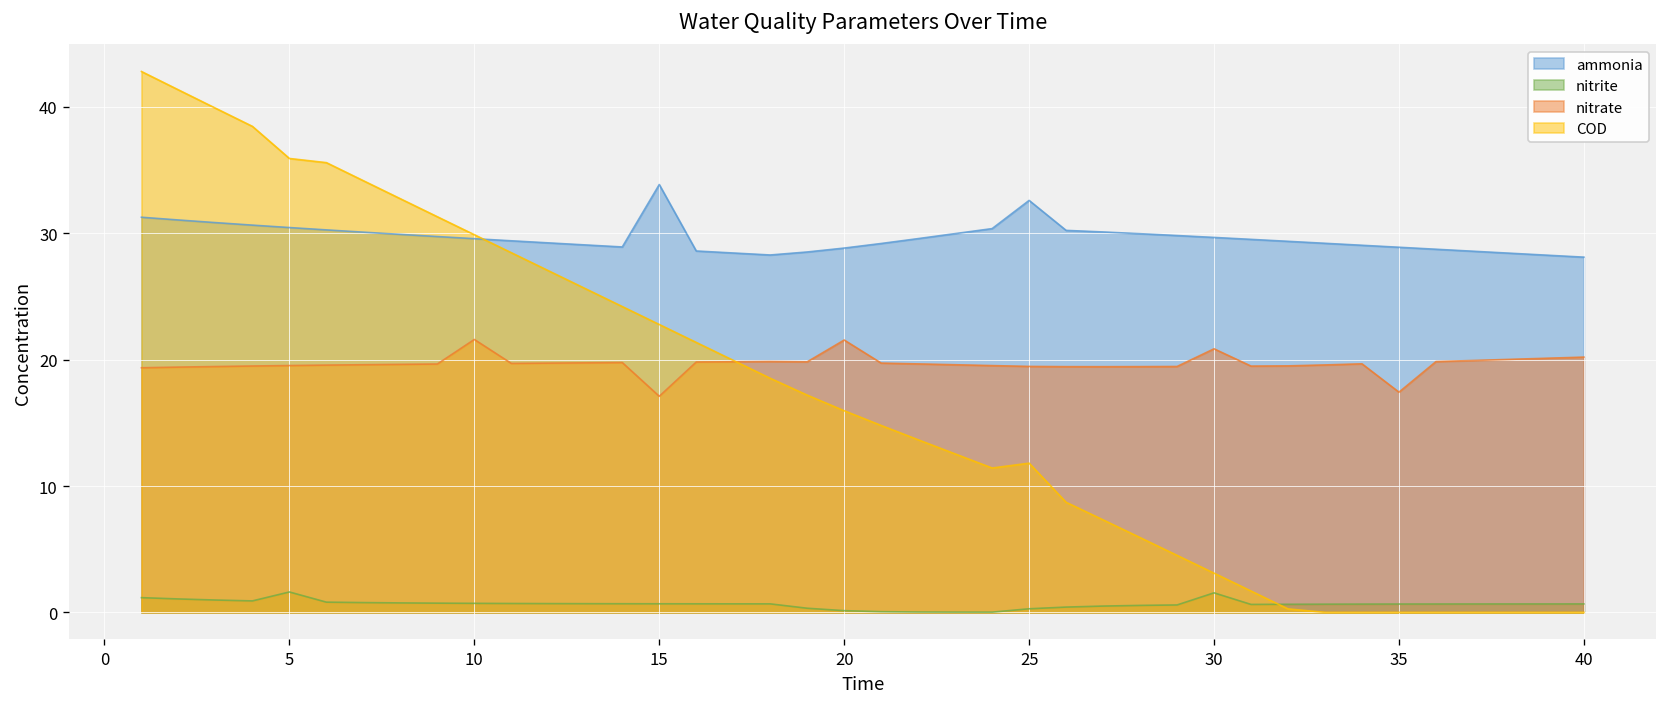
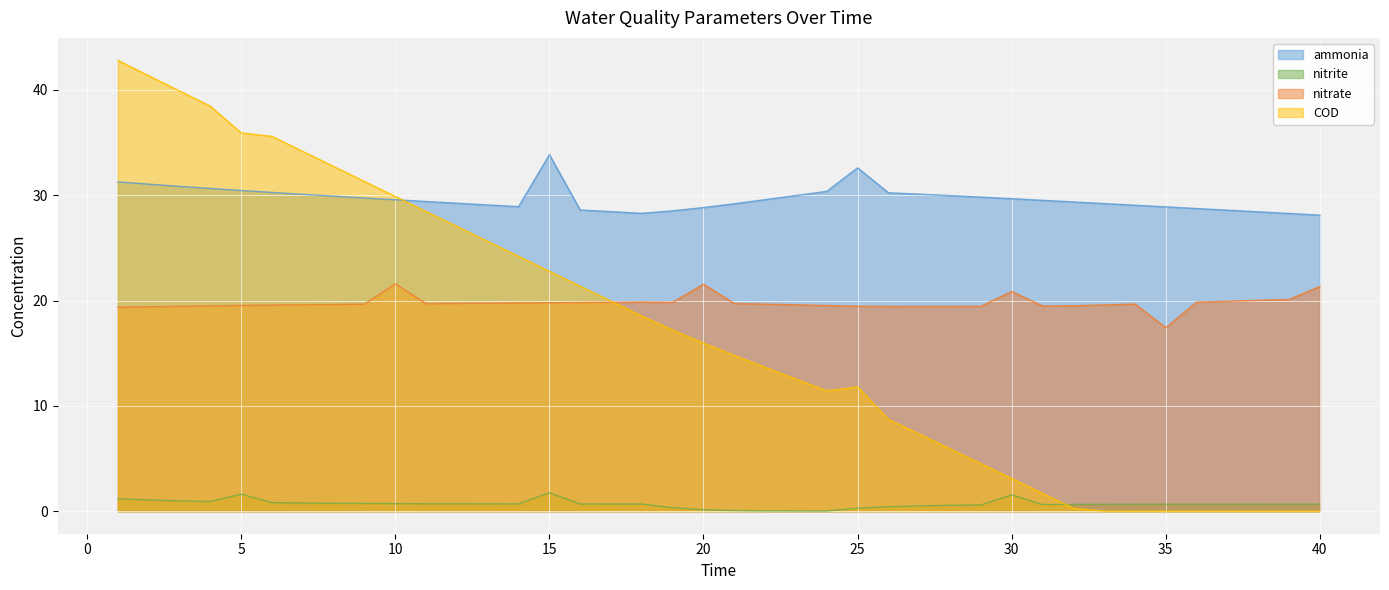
nitrite, 15: 0.7 -> 1.8
nitrate, 15: 17.1 -> 19.8
nitrate, 40: 20.2 -> 21.3
